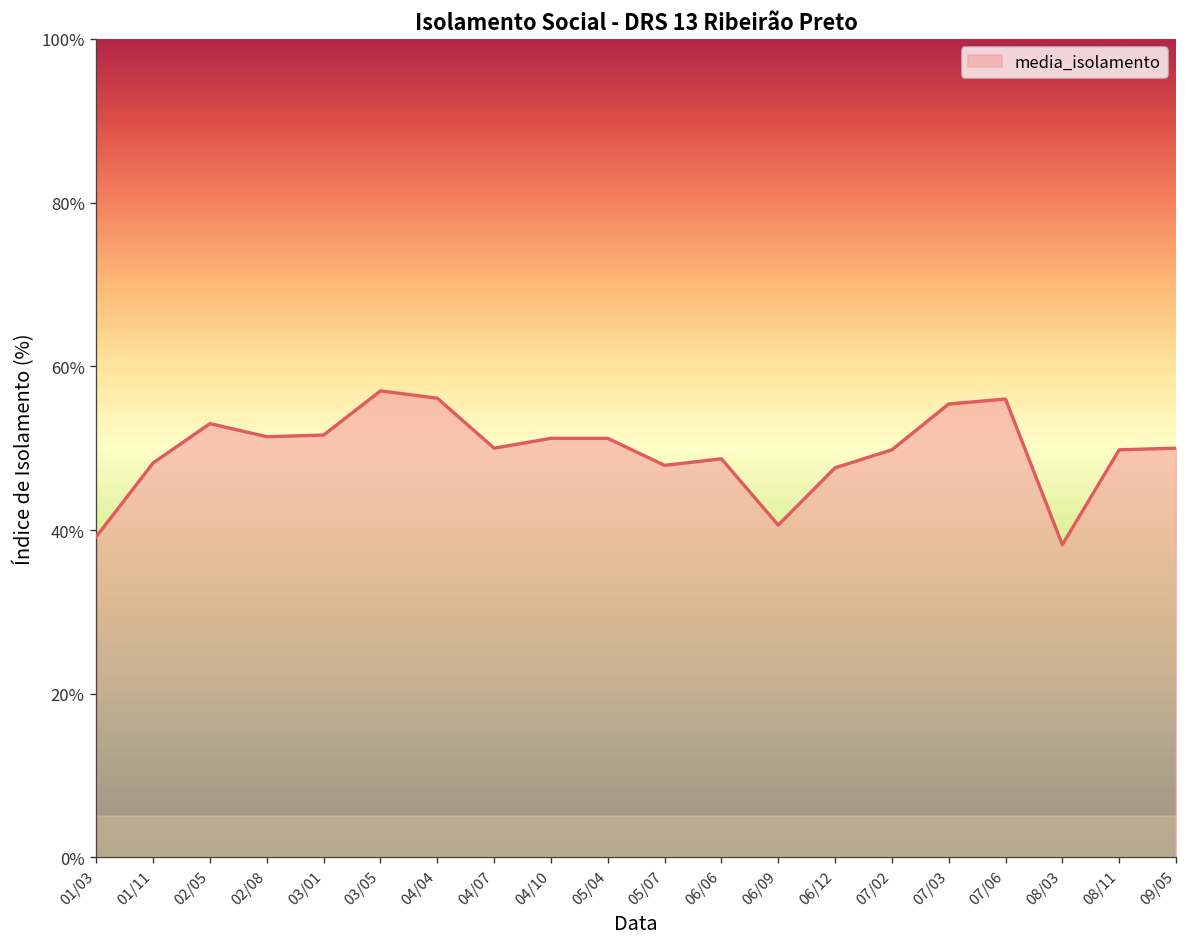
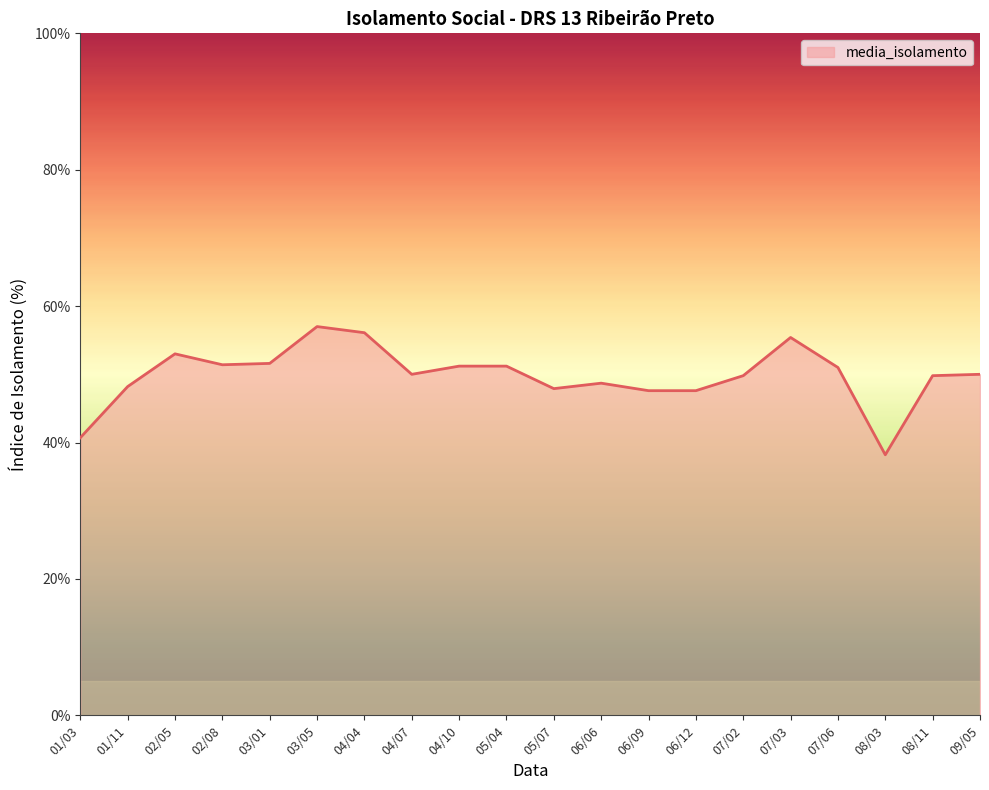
01/03: 39% -> 41%
06/09: 41% -> 48%
07/06: 56% -> 51%
